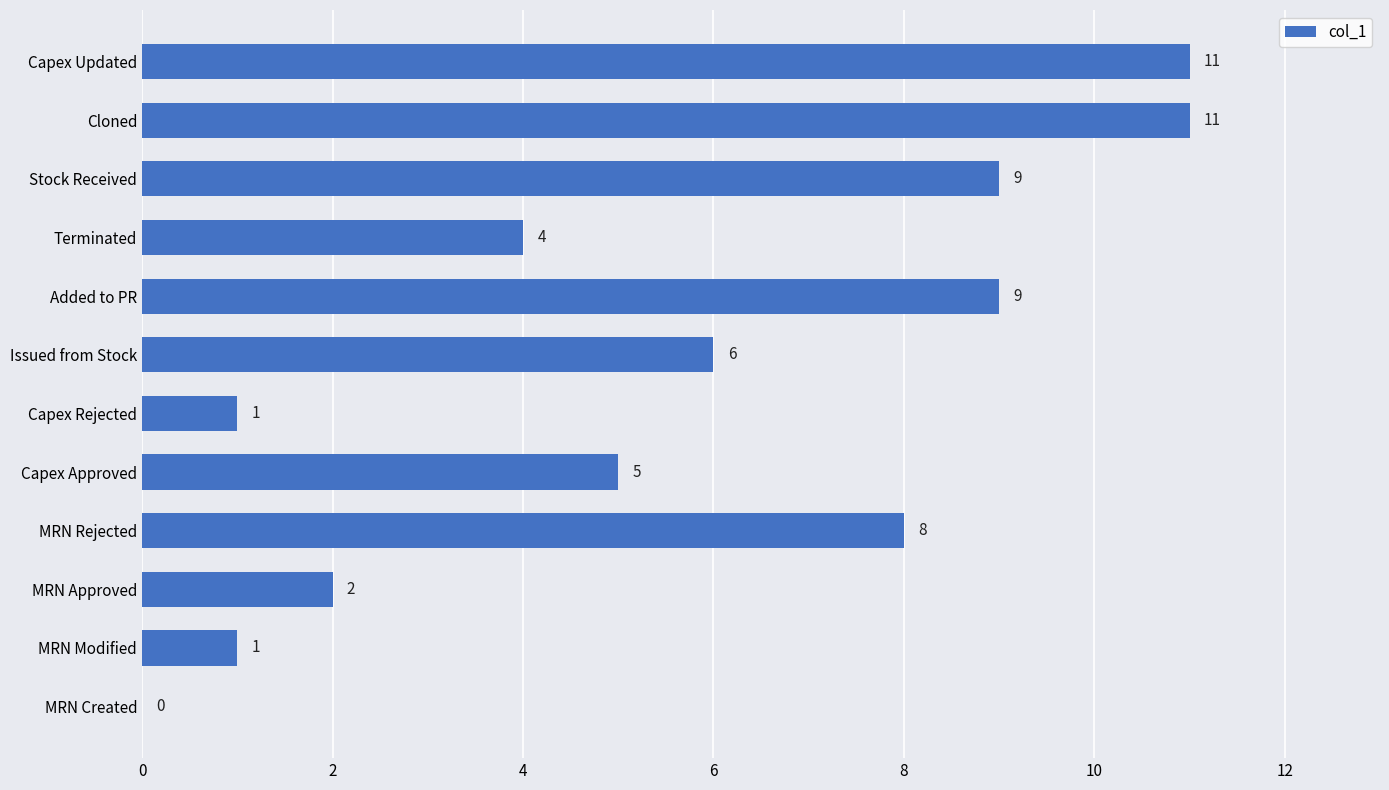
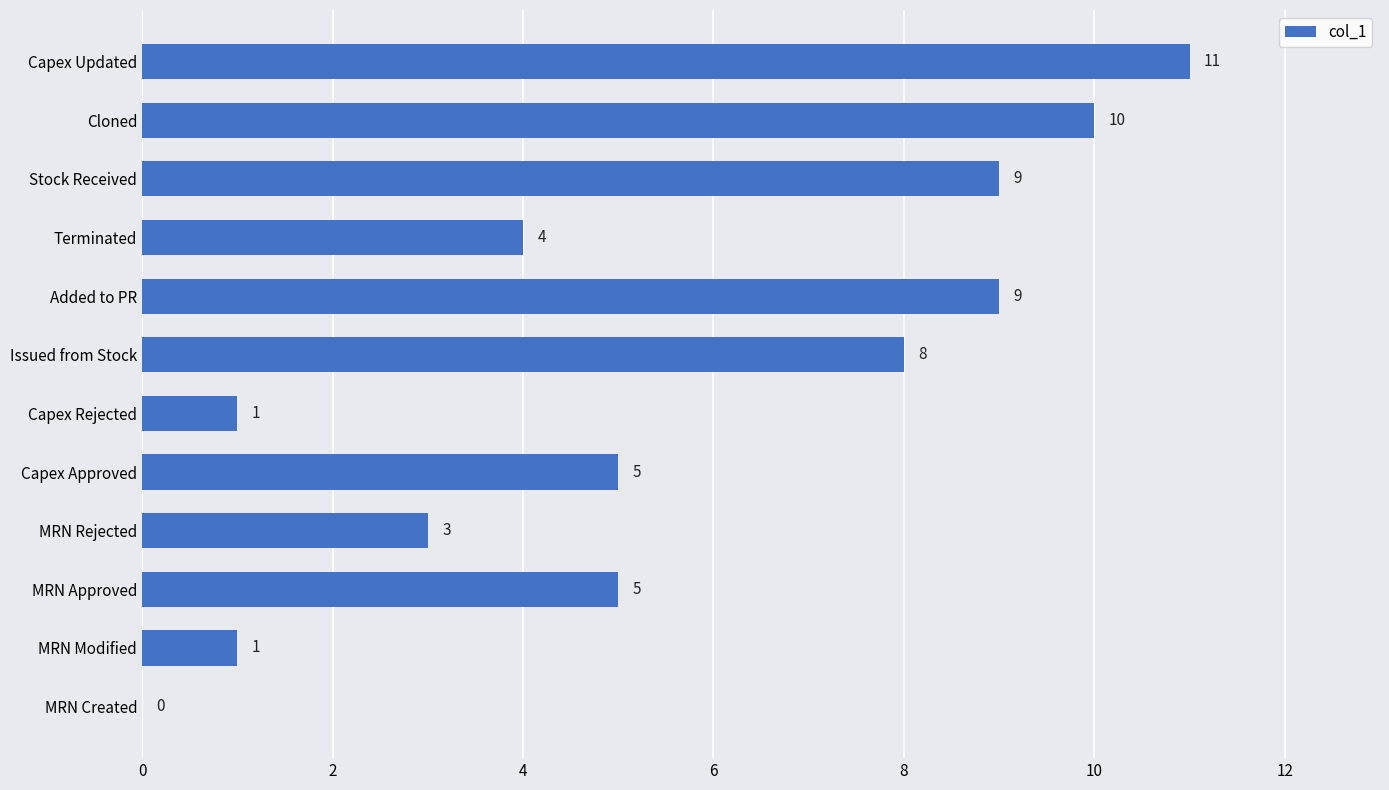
Cloned: 11 -> 10
Issued from Stock: 6 -> 8
MRN Rejected: 8 -> 3
MRN Approved: 2 -> 5
